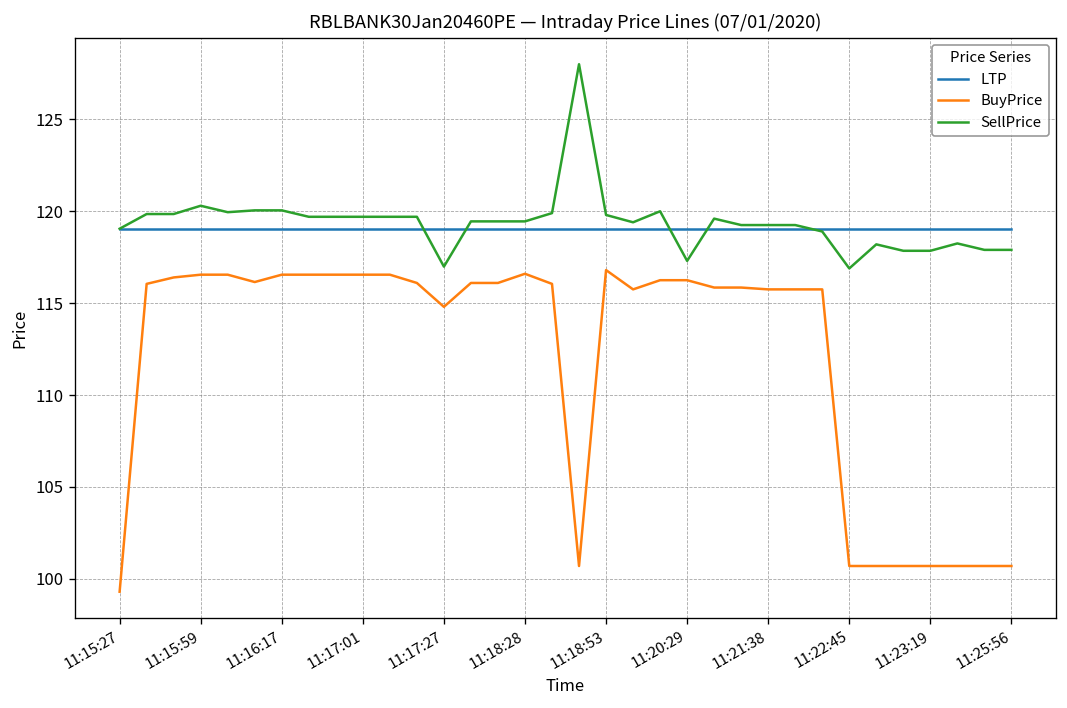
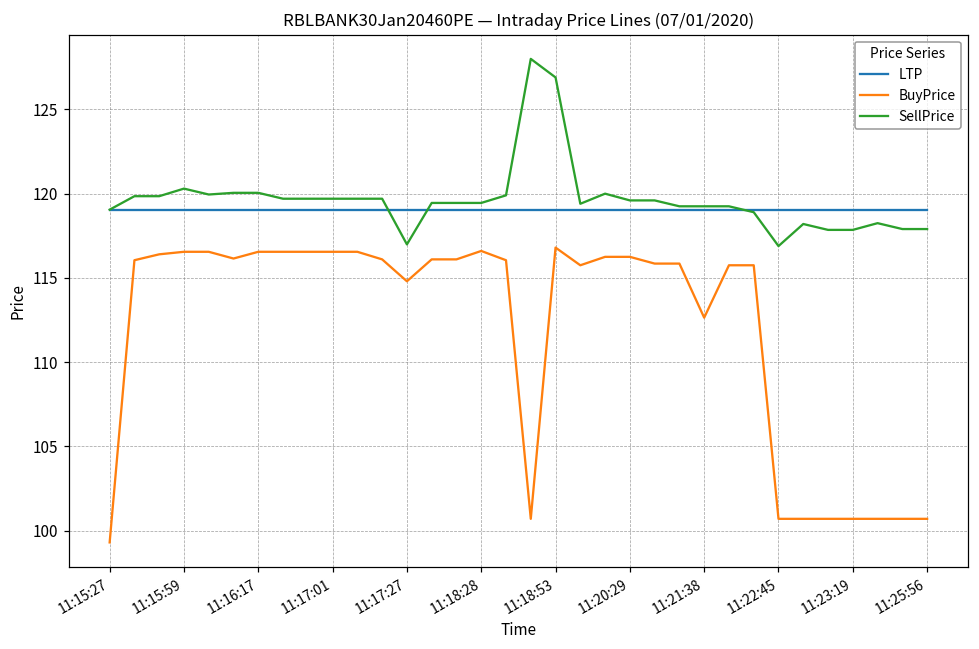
SellPrice, 11:18:53: 119.8 -> 126.9
SellPrice, 11:20:29: 117.3 -> 119.6
BuyPrice, 11:21:38: 115.8 -> 112.6
